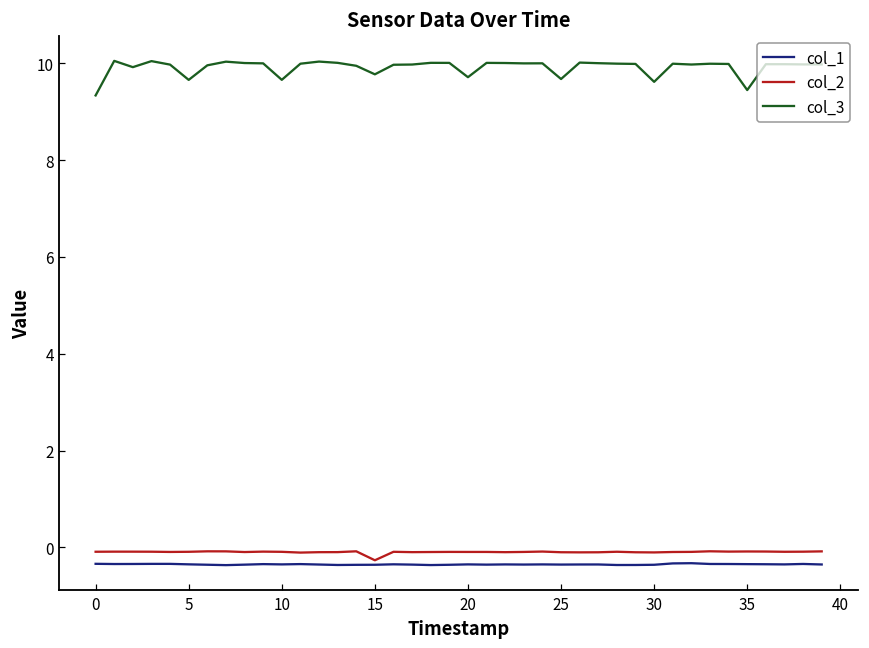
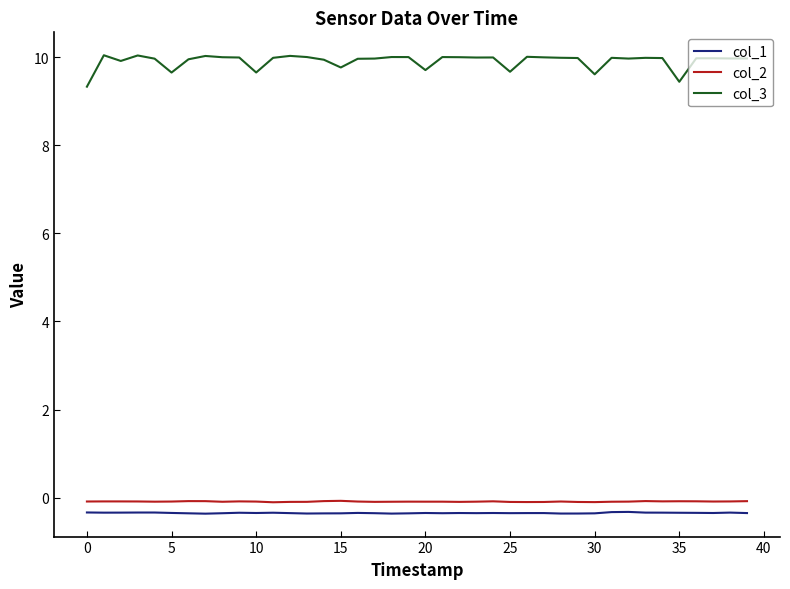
col_2, 15: -0.3 -> -0.1
